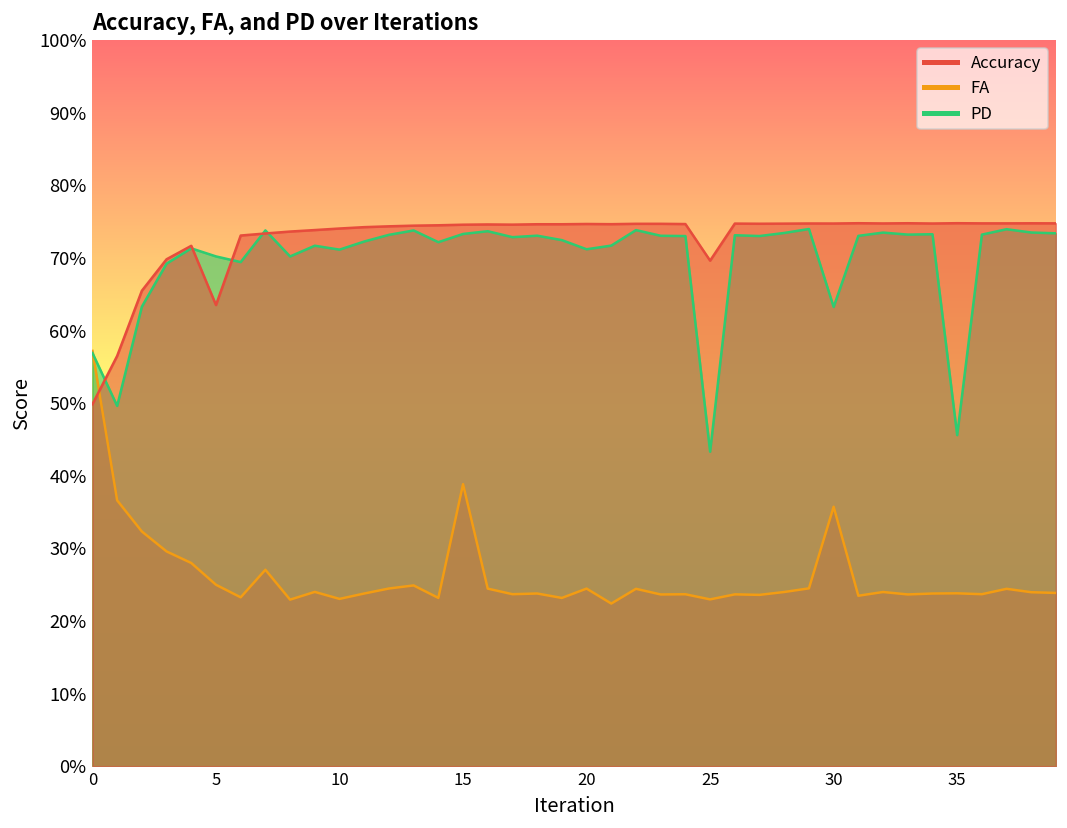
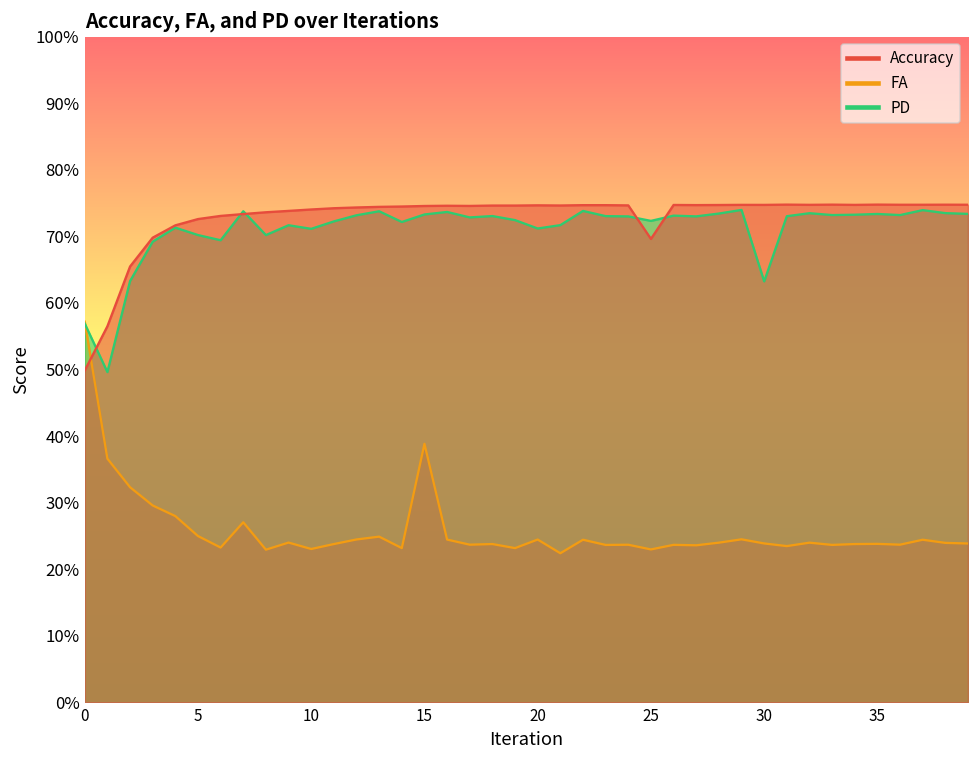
Accuracy, 5: 64% -> 73%
PD, 25: 43% -> 72%
FA, 30: 36% -> 24%
PD, 35: 46% -> 73%
